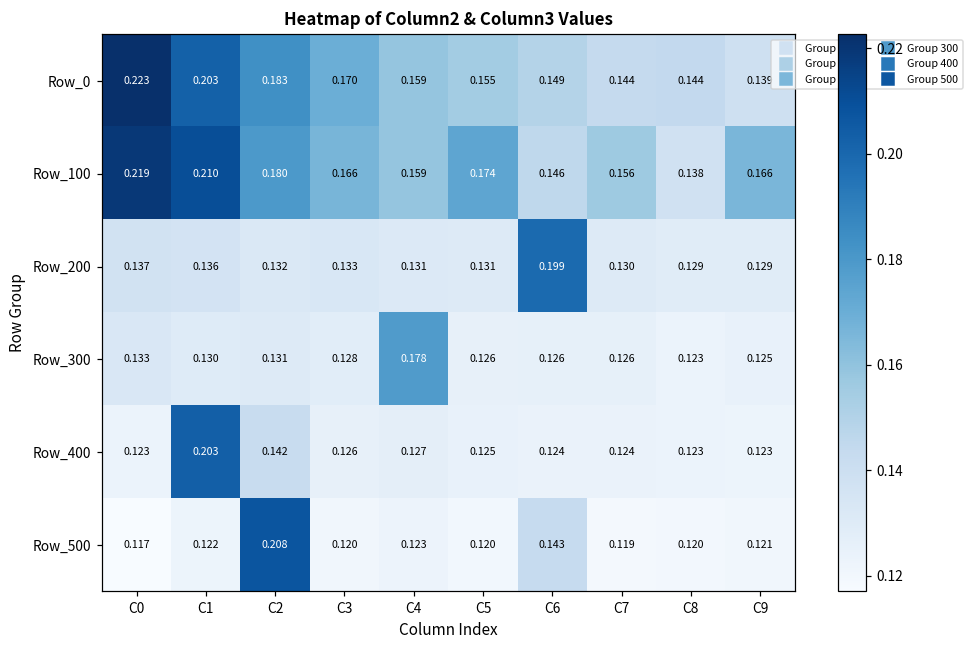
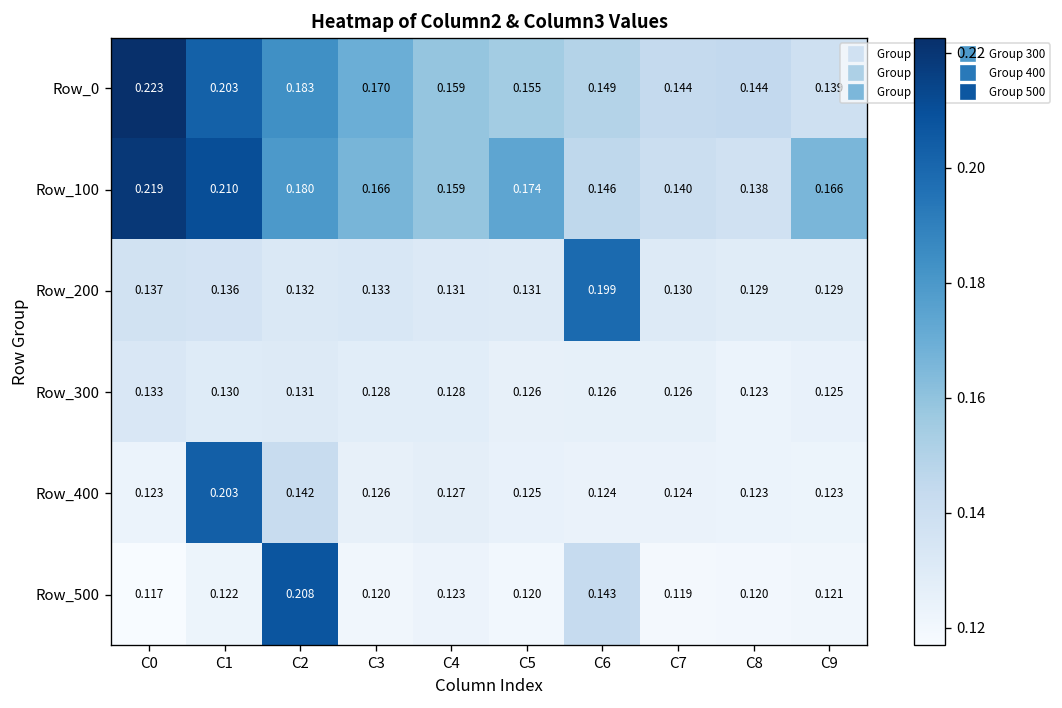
Row_100, C7: 0.156 -> 0.140
Row_300, C4: 0.178 -> 0.128
